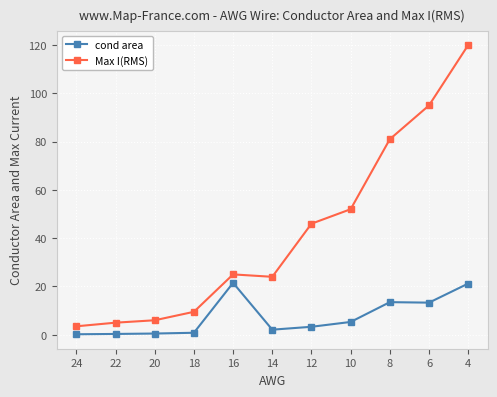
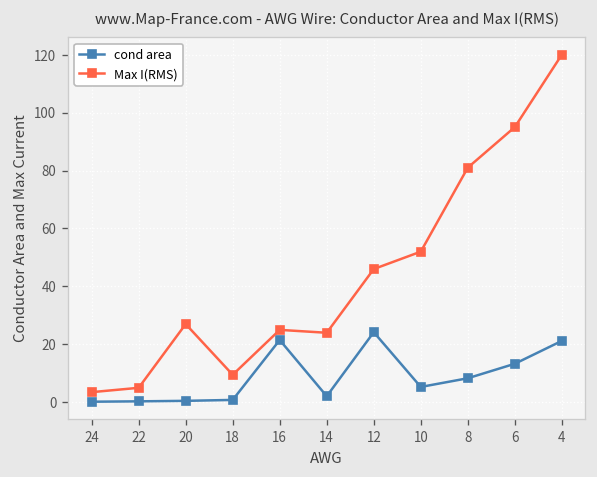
Max I(RMS), 20: 6 -> 27
cond area, 12: 3 -> 24
cond area, 8: 14 -> 8
